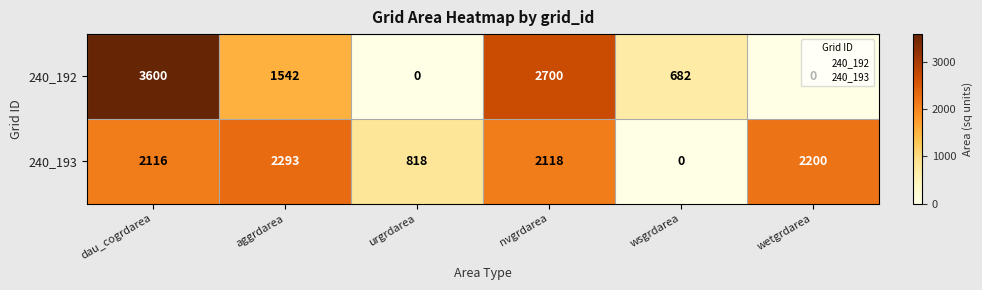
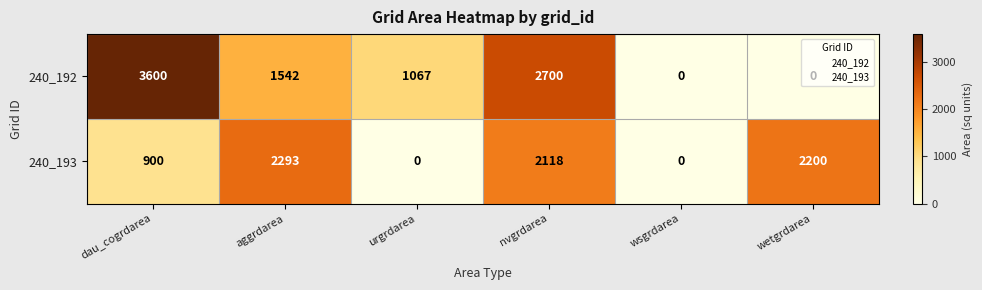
240_192, urgrdarea: 0 -> 1067
240_192, wsgrdarea: 682 -> 0
240_193, dau_cogrdarea: 2116 -> 900
240_193, urgrdarea: 818 -> 0
